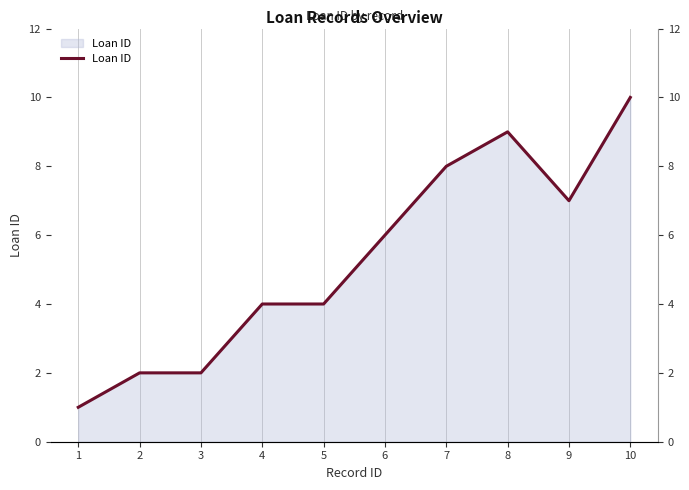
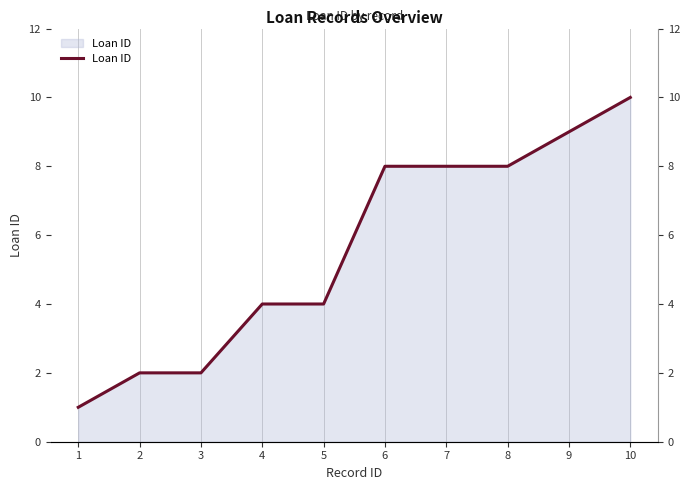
6: 6 -> 8
8: 9 -> 8
9: 7 -> 9
